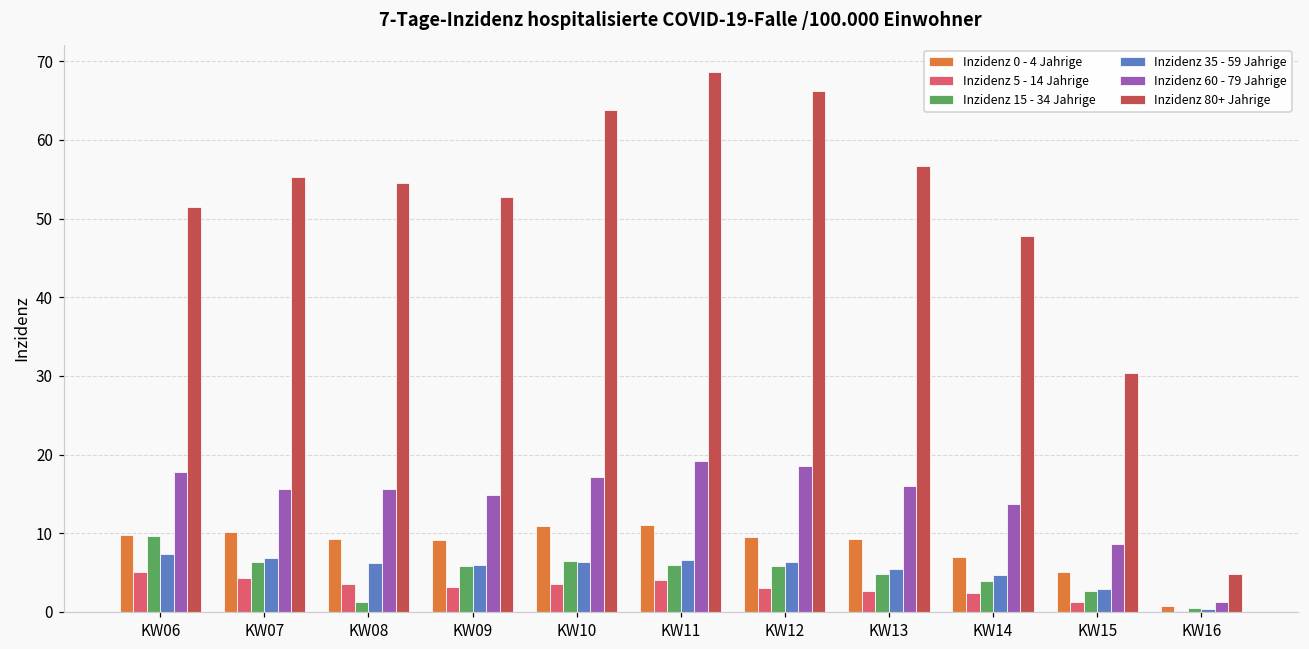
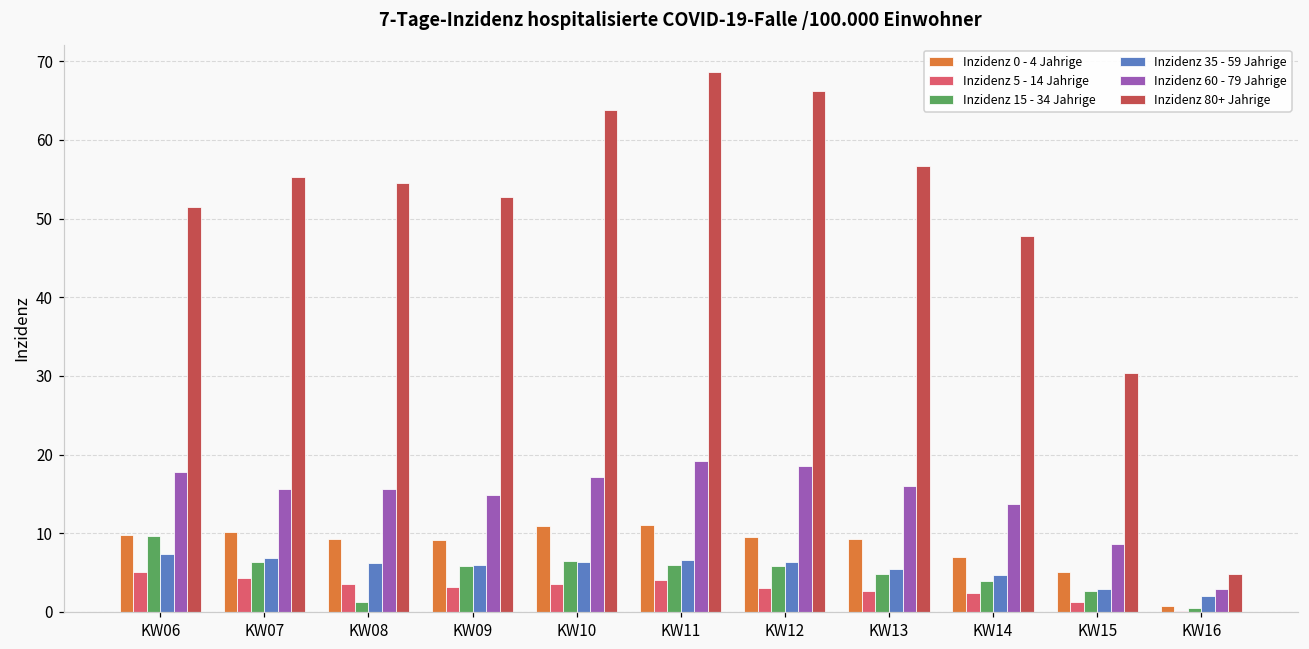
Inzidenz 35 - 59 Jahrige, KW16: 0 -> 2
Inzidenz 60 - 79 Jahrige, KW16: 1 -> 3
